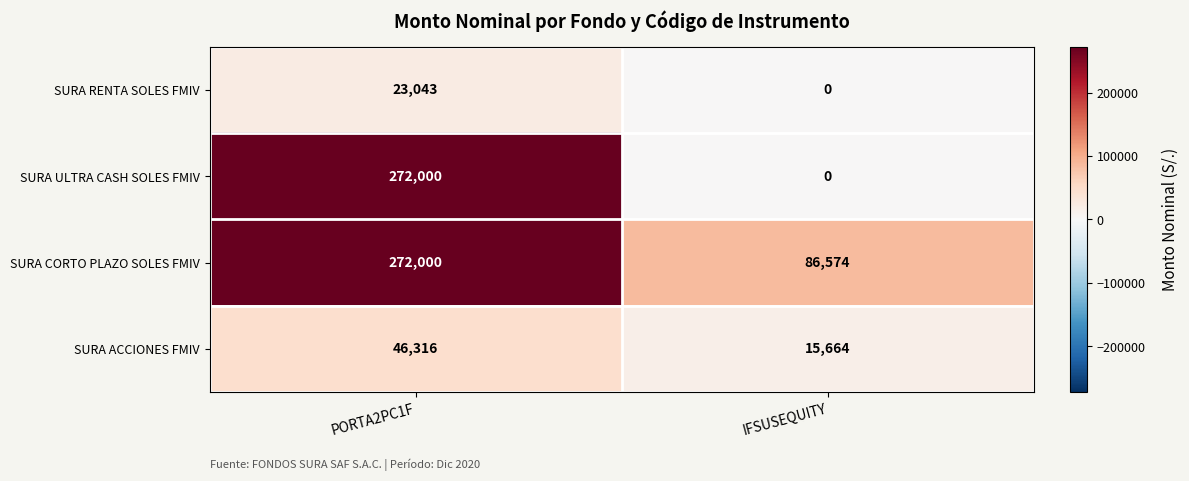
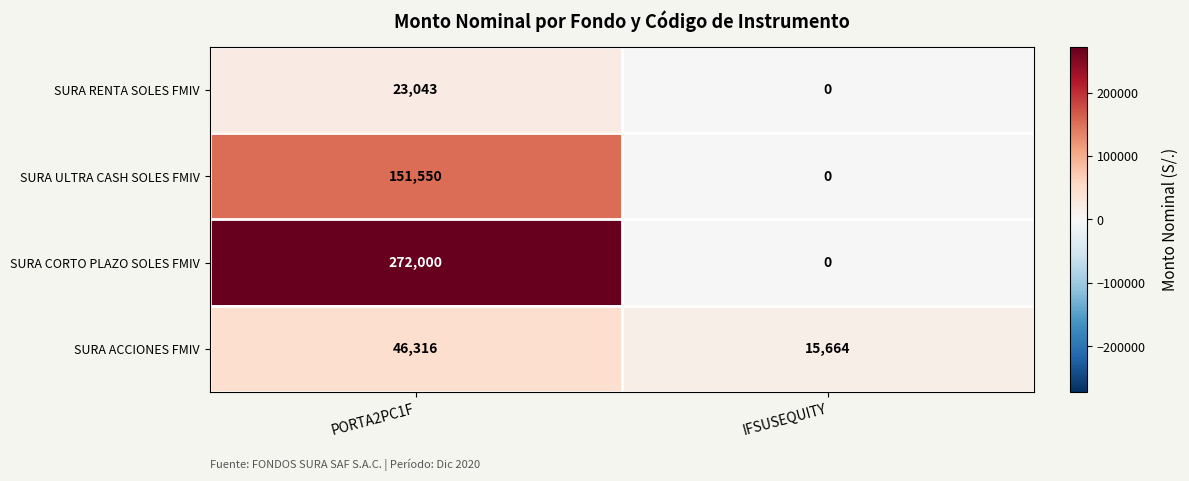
SURA ULTRA CASH SOLES FMIV, PORTA2PC1F: 272,000 -> 151,550
SURA CORTO PLAZO SOLES FMIV, IFSUSEQUITY: 86,574 -> 0
